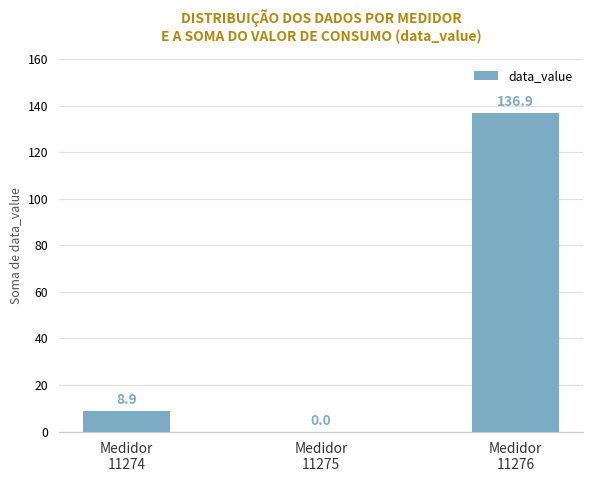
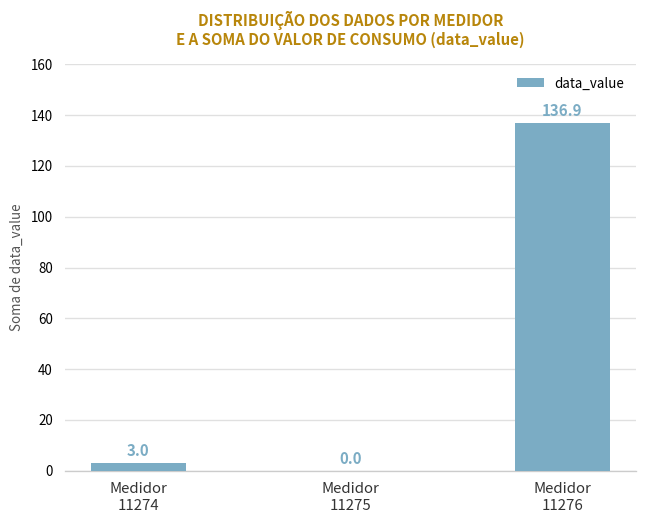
Medidor 11274: 8.9 -> 3.0
